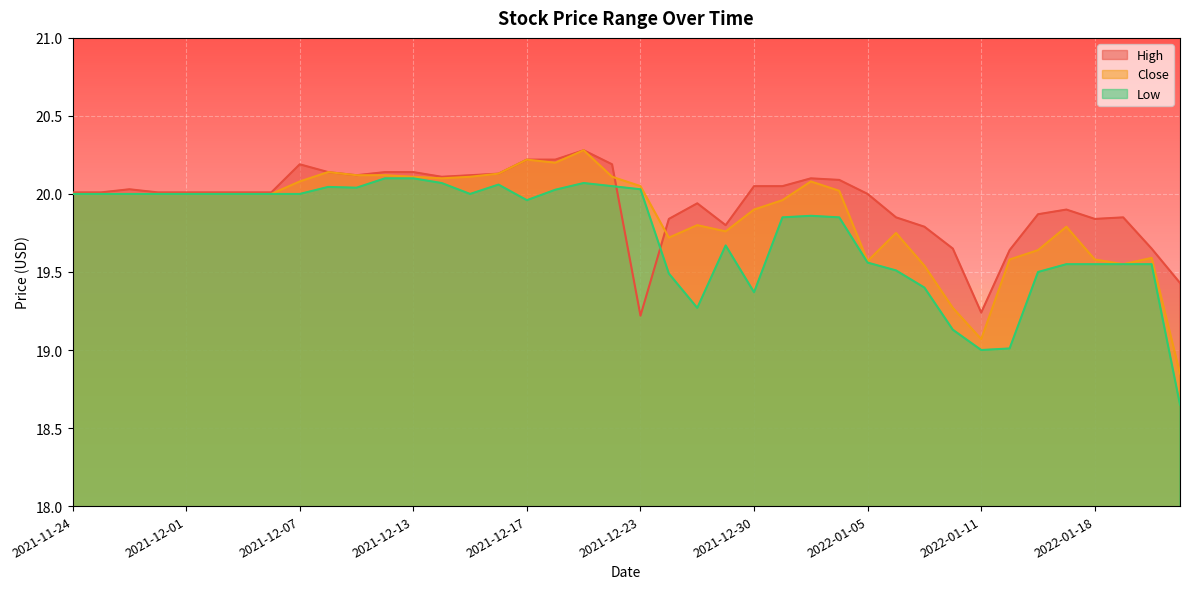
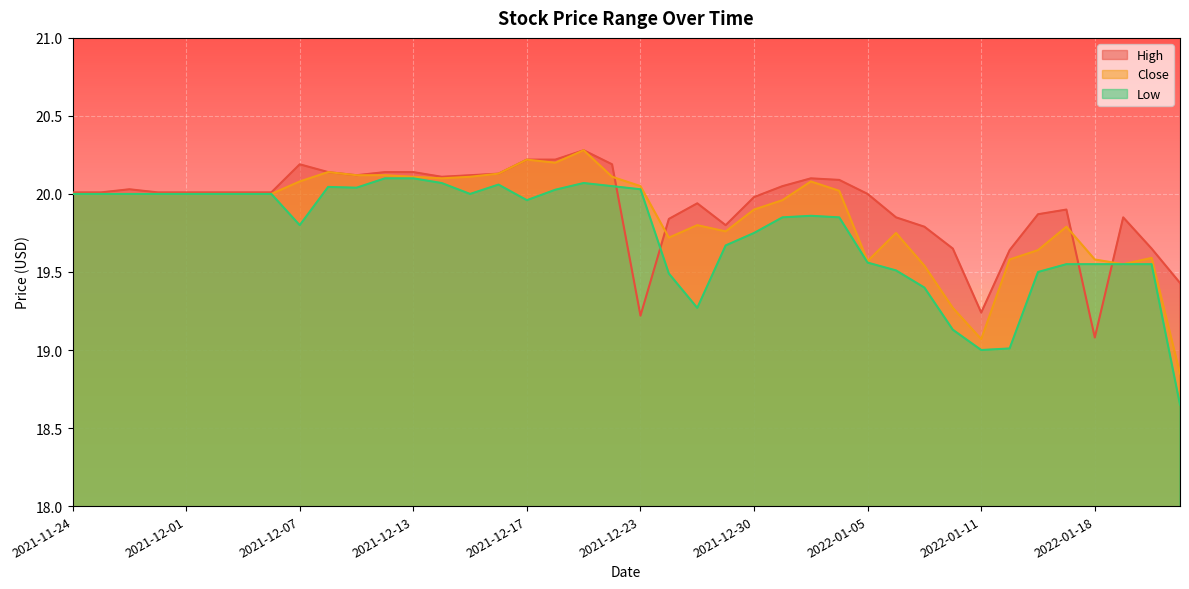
Low, 2021-12-07: 20.0 -> 19.8
High, 2021-12-30: 20.05 -> 19.98
Low, 2021-12-30: 19.37 -> 19.75
High, 2022-01-18: 19.84 -> 19.08
